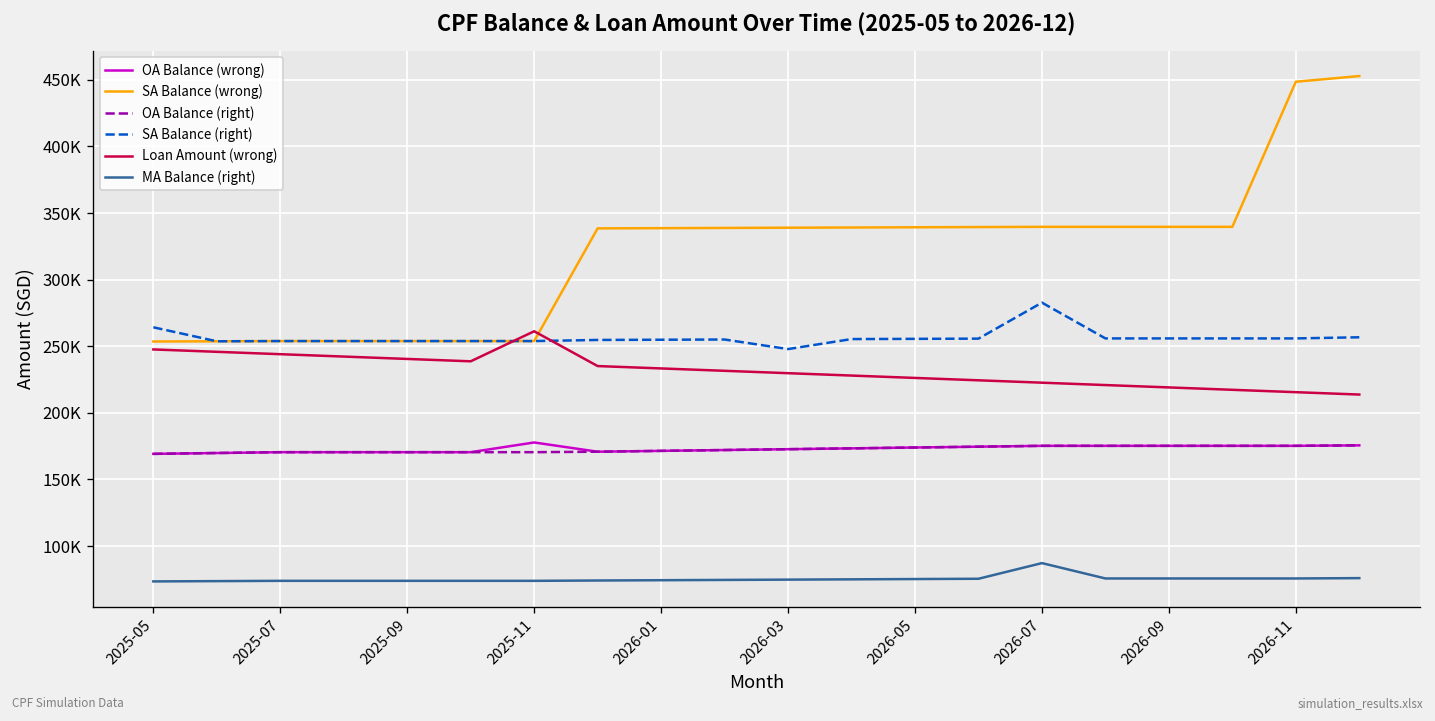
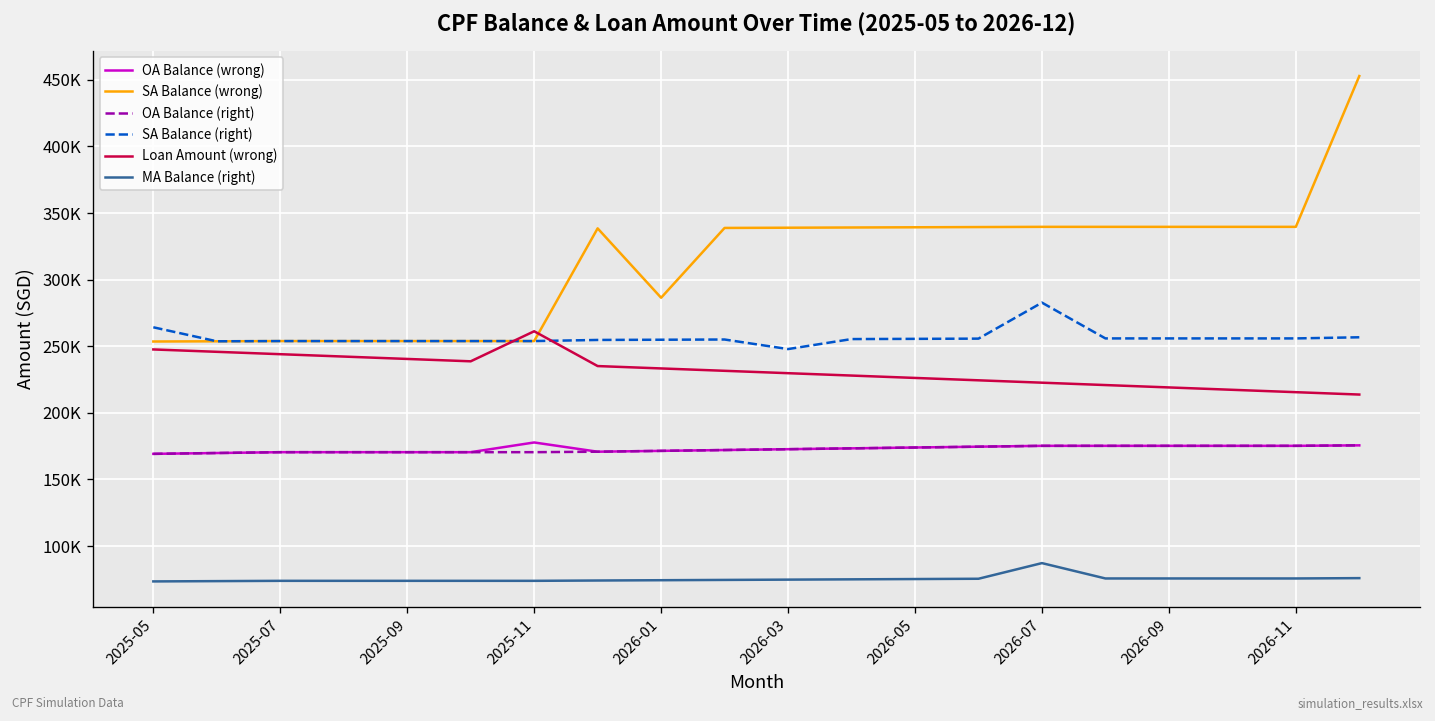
SA Balance (wrong), 2026-01: 339000 -> 286000
SA Balance (wrong), 2026-11: 449000 -> 340000
